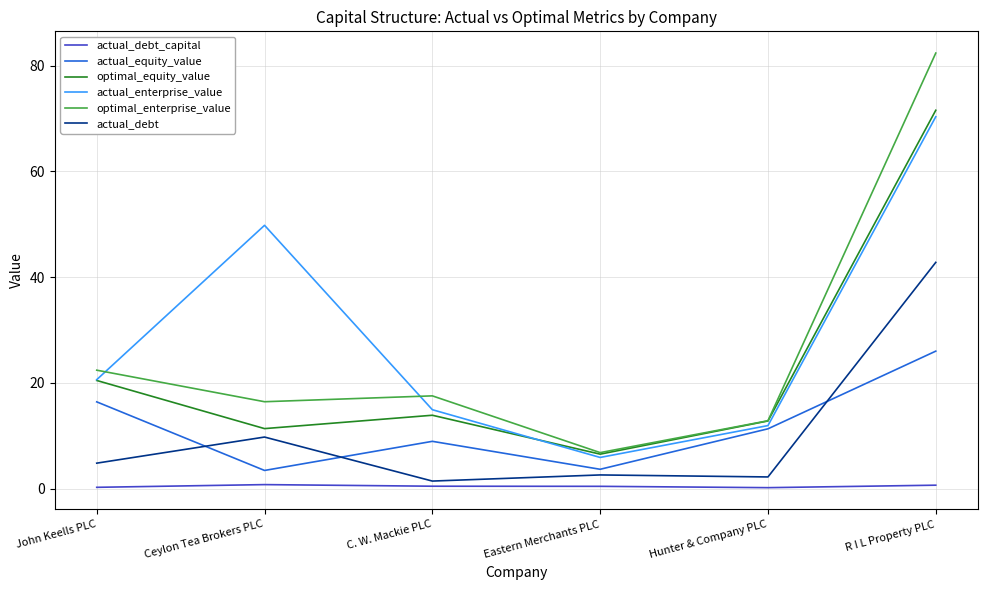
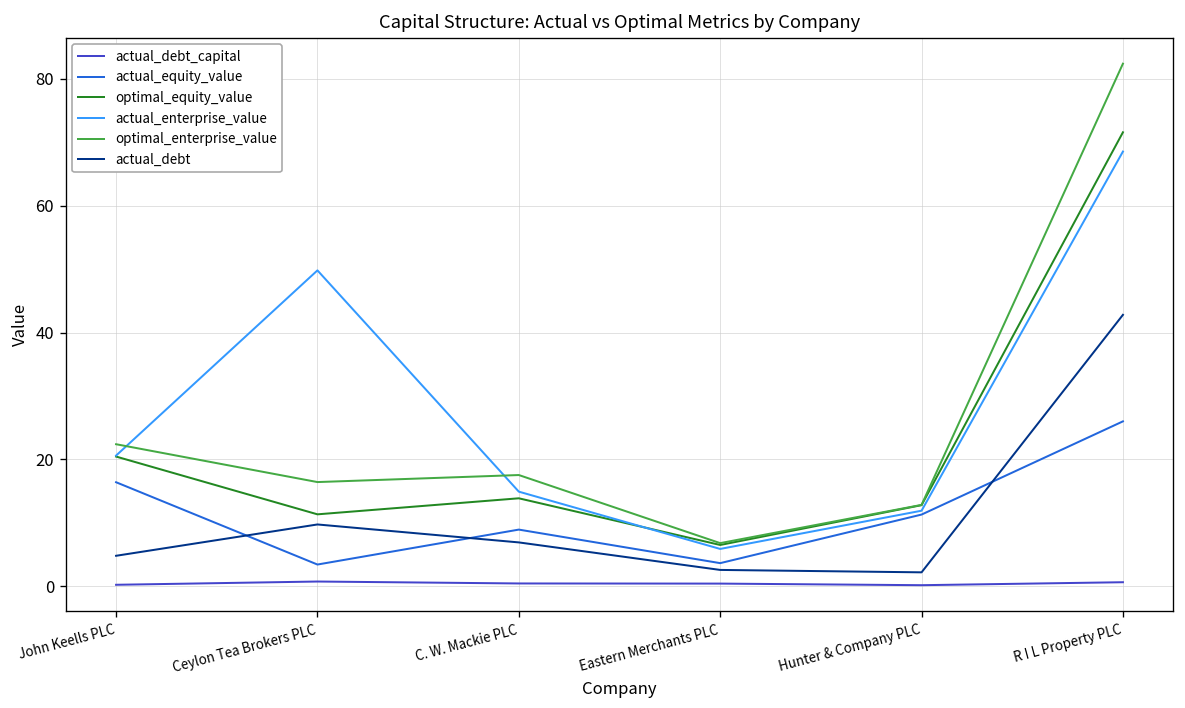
actual_debt, C. W. Mackie PLC: 1 -> 7
actual_enterprise_value, R I L Property PLC: 70 -> 69
